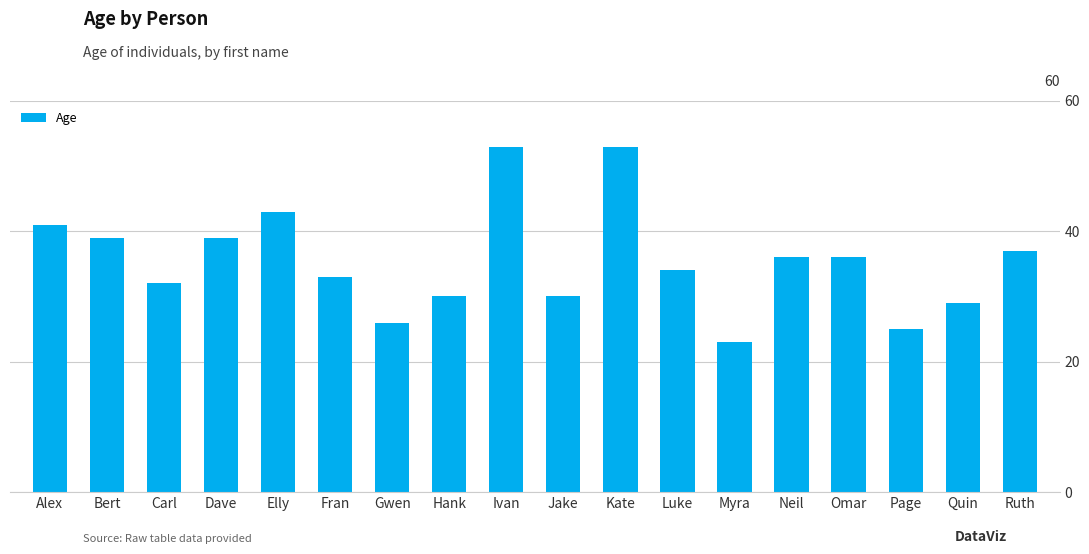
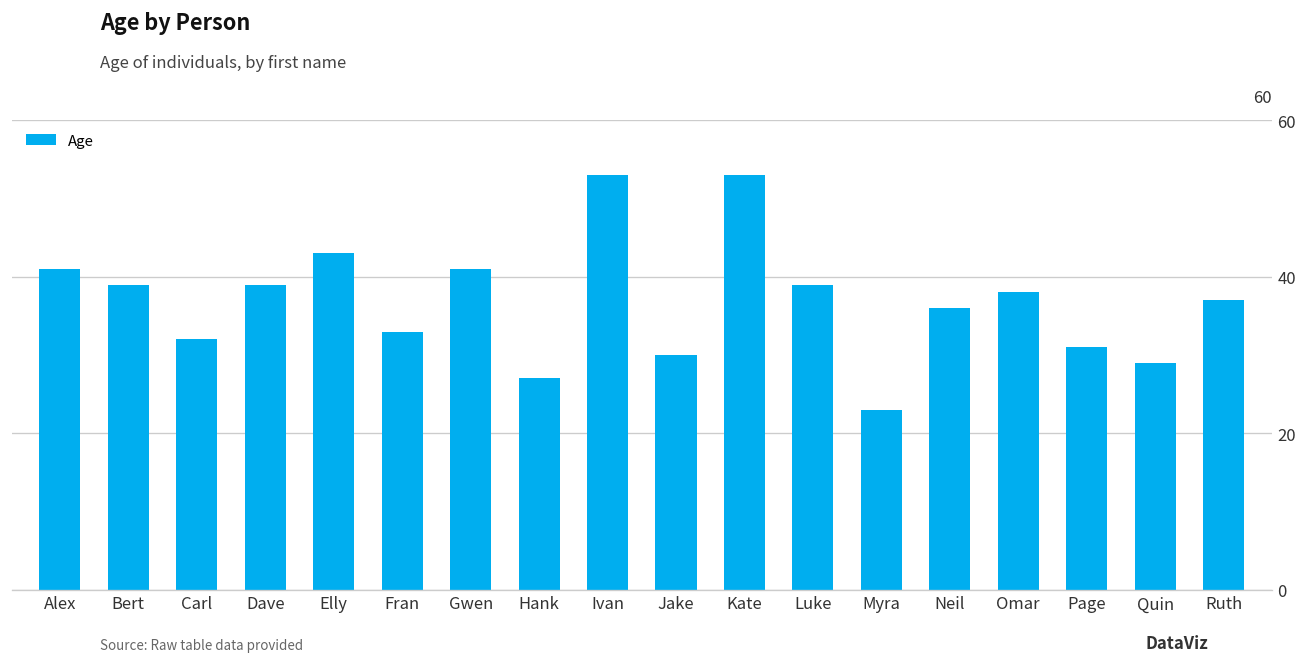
Gwen: 26 -> 41
Hank: 30 -> 27
Luke: 34 -> 39
Omar: 36 -> 38
Page: 25 -> 31
